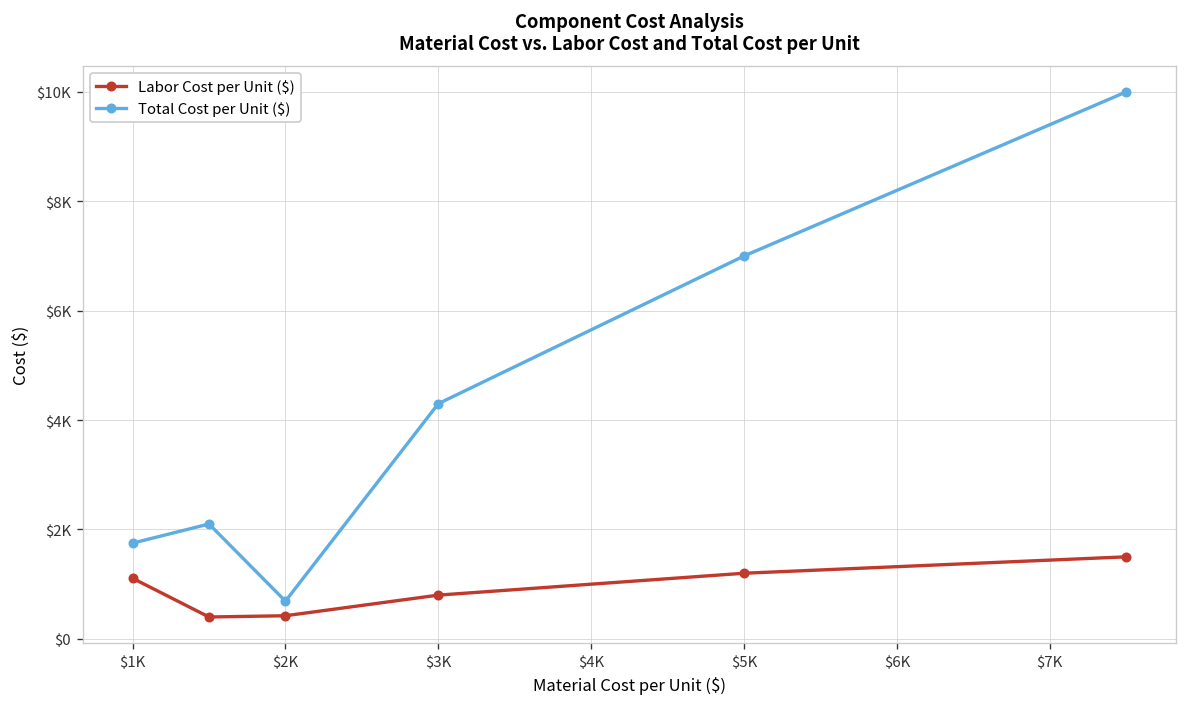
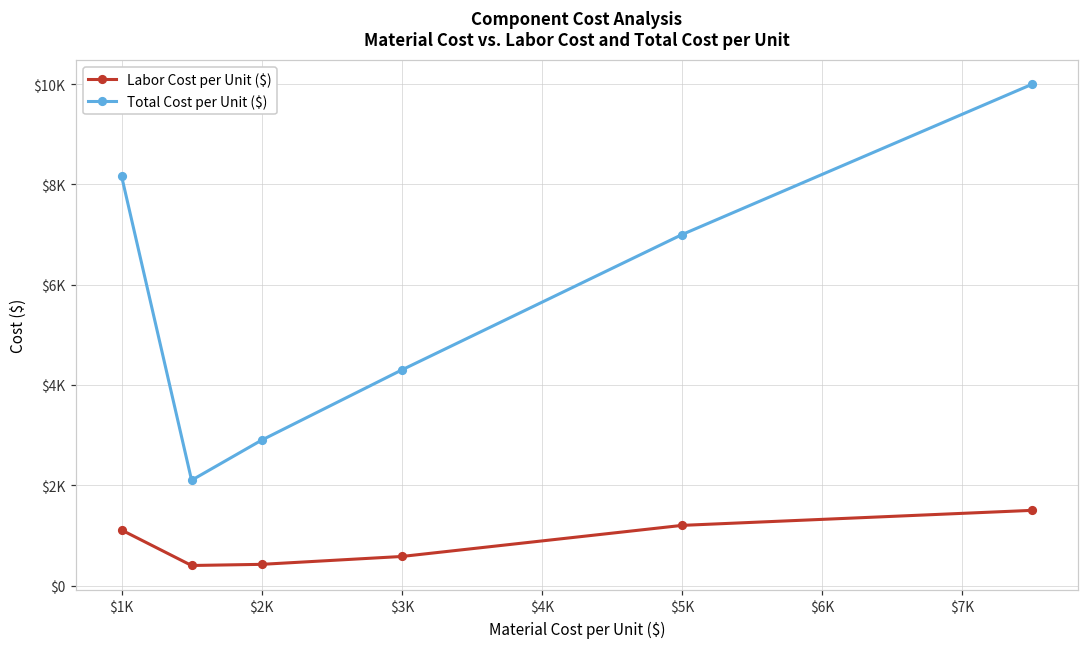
Total Cost per Unit ($), $1K: $1800 -> $8200
Total Cost per Unit ($), $2K: $700 -> $2900
Labor Cost per Unit ($), $3K: $800 -> $600
